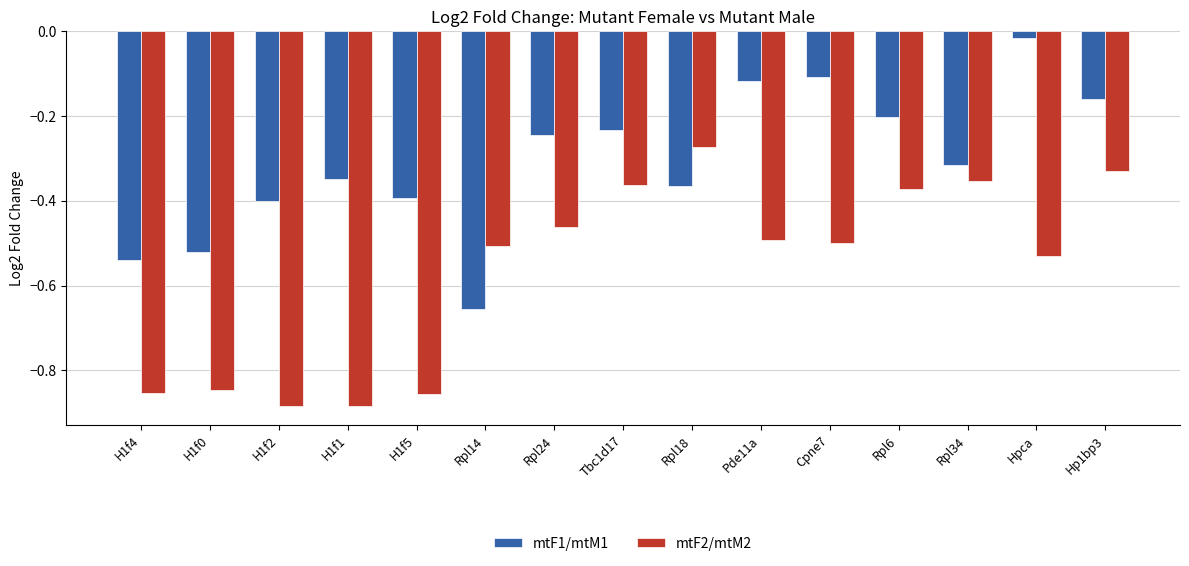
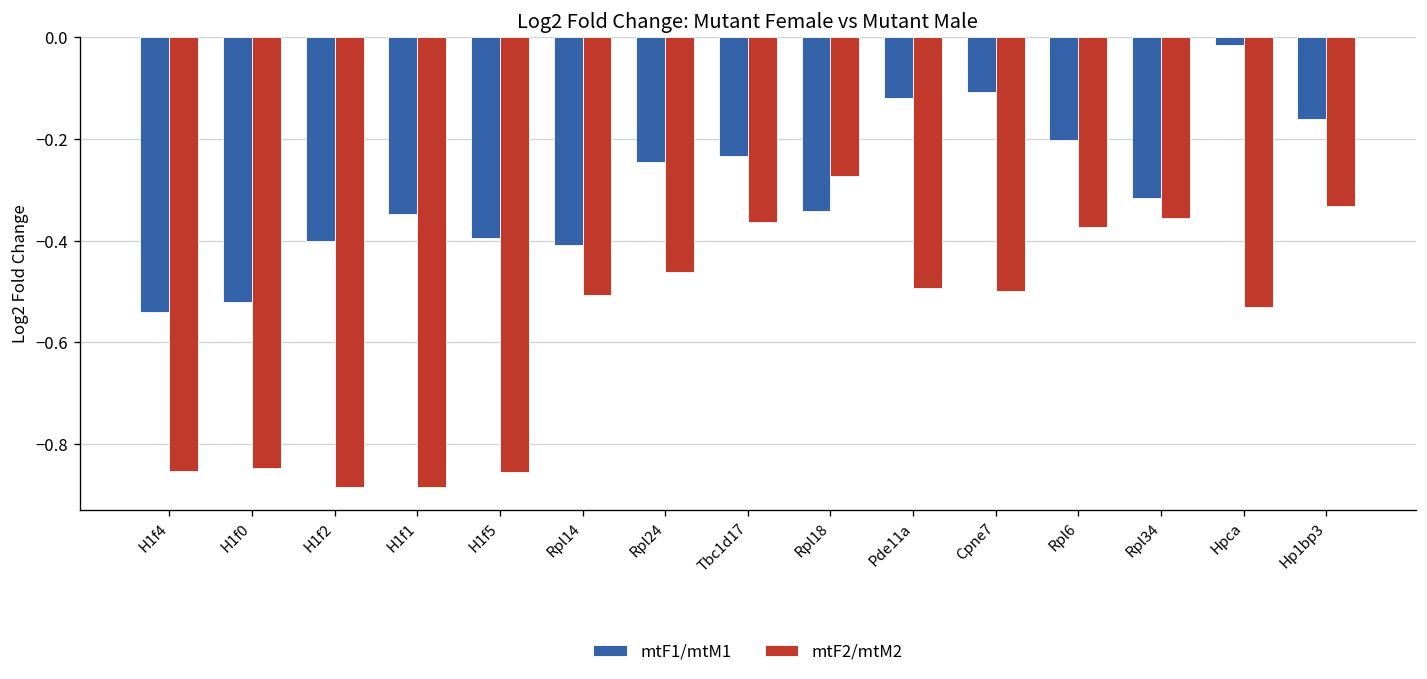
mtF1/mtM1, Rpl14: -0.66 -> -0.41
mtF1/mtM1, Rpl18: -0.37 -> -0.34
